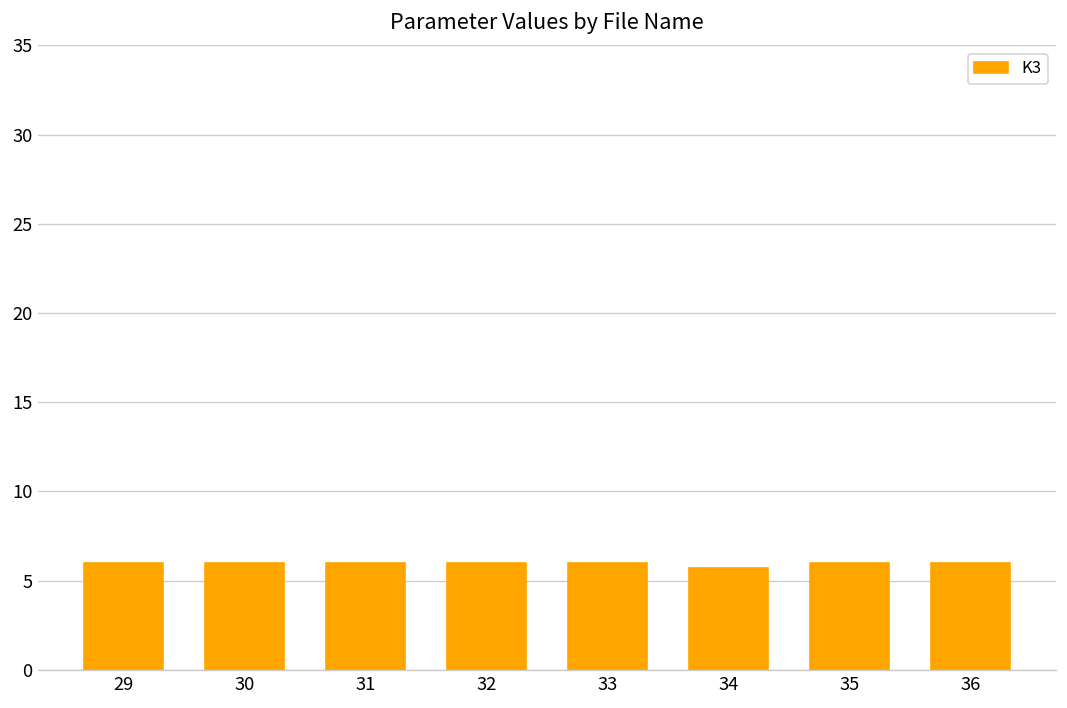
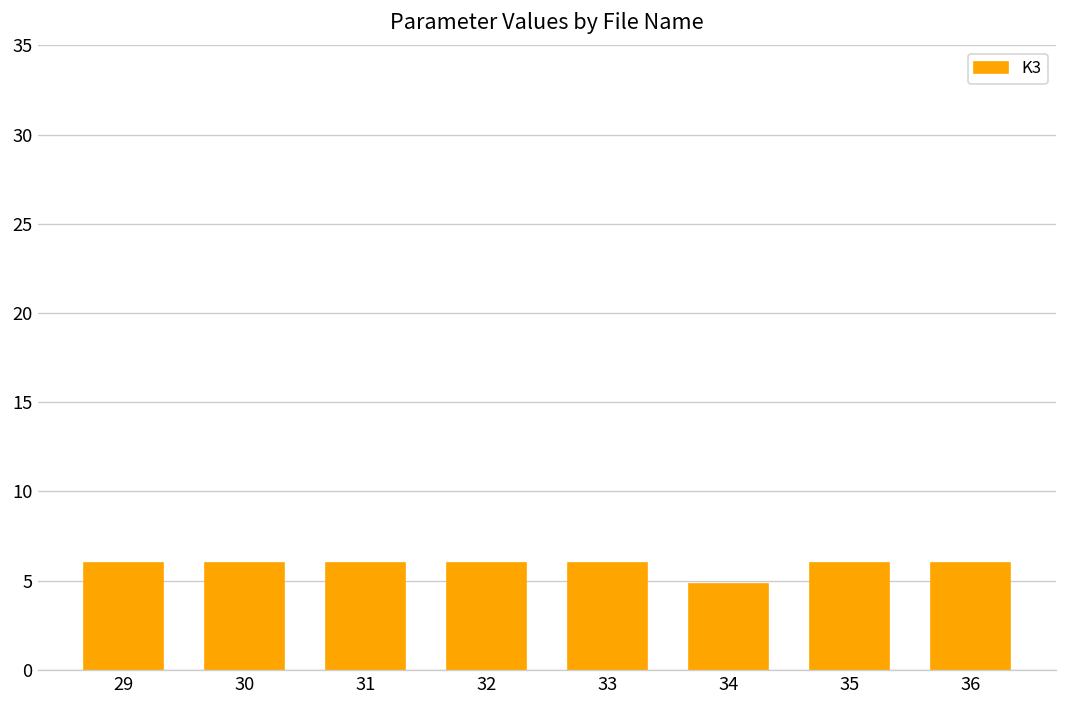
34: 5.7 -> 4.8
